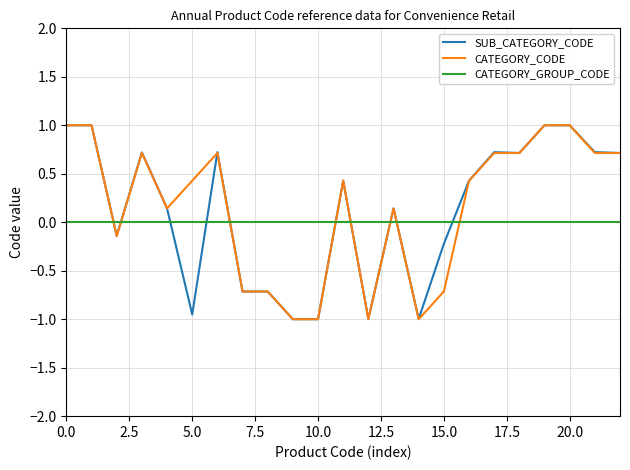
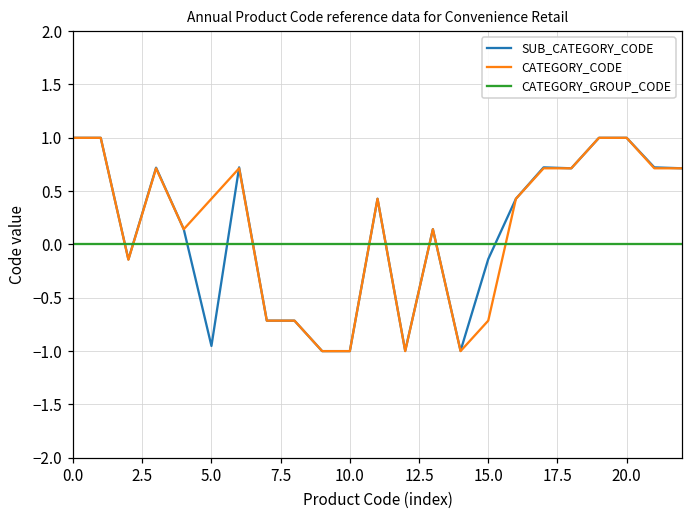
SUB_CATEGORY_CODE, 15.0: -0.2 -> -0.1
